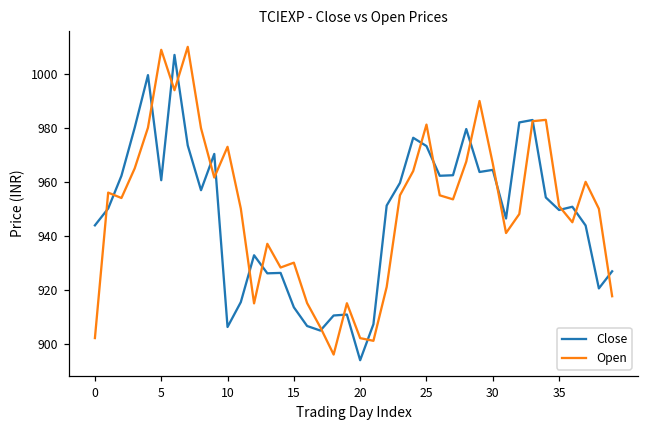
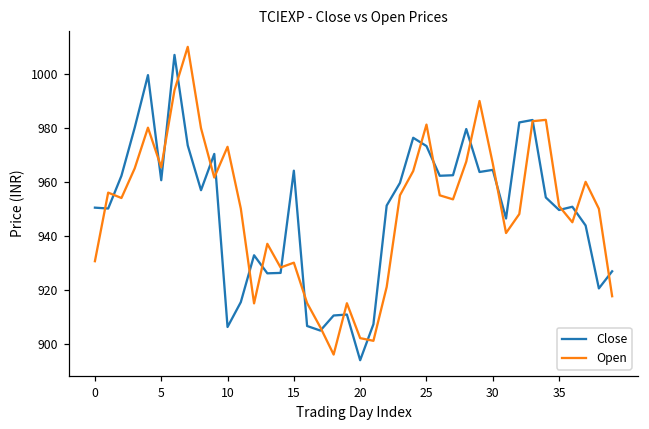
Close, 0: 944 -> 950
Open, 0: 902 -> 931
Open, 5: 1009 -> 965
Close, 15: 913 -> 964
